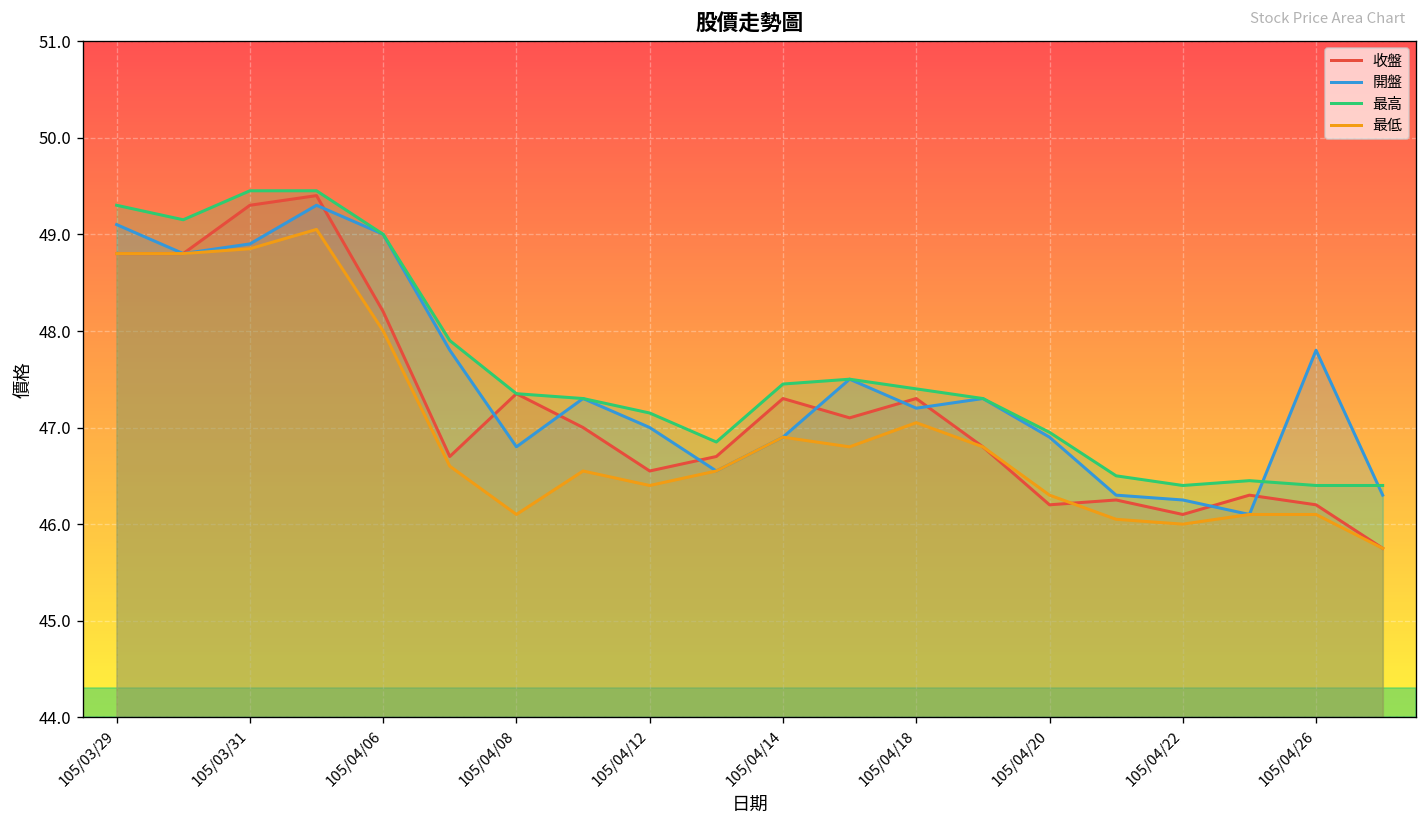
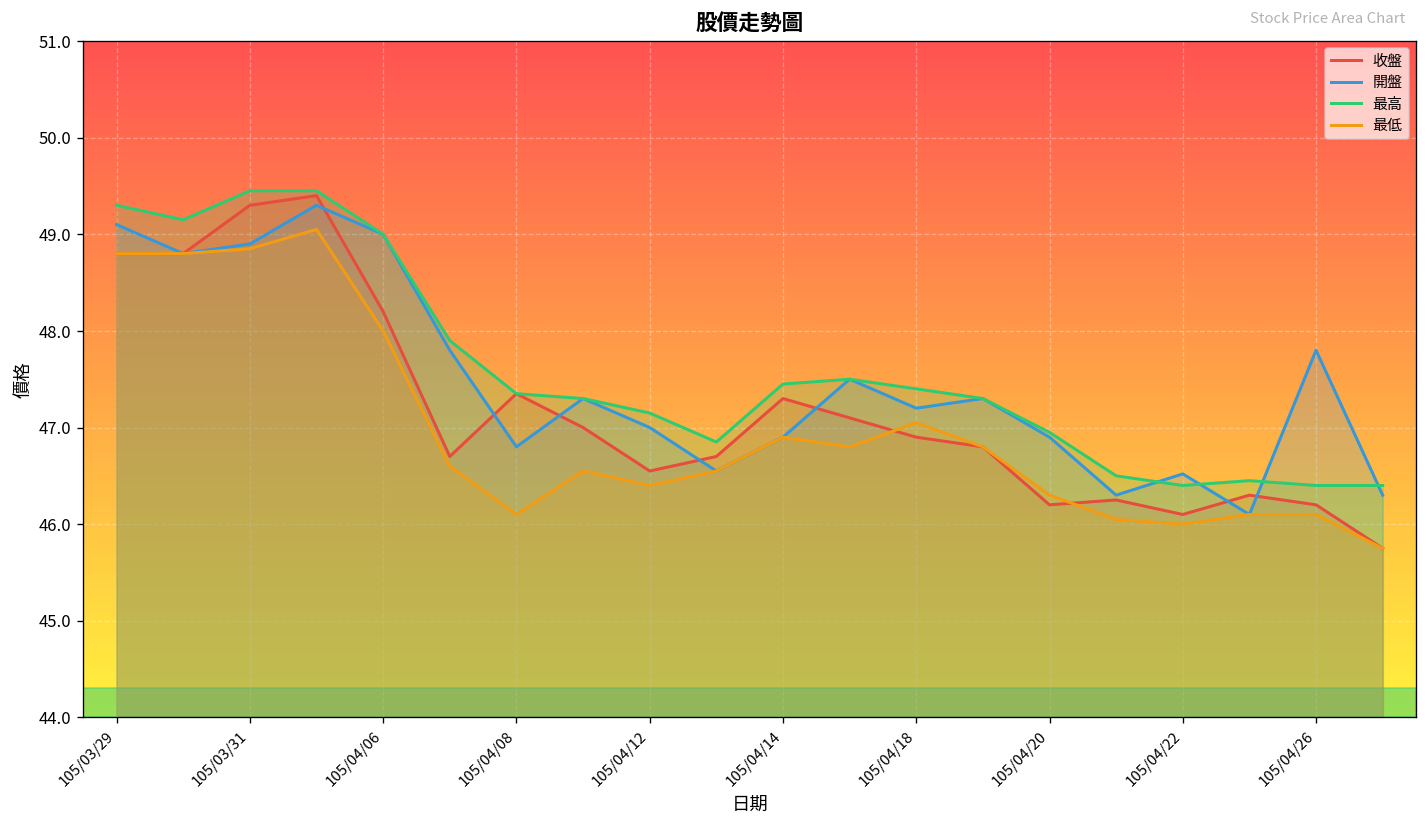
收盤, 105/04/18: 47.3 -> 46.9
開盤, 105/04/22: 46.3 -> 46.5
